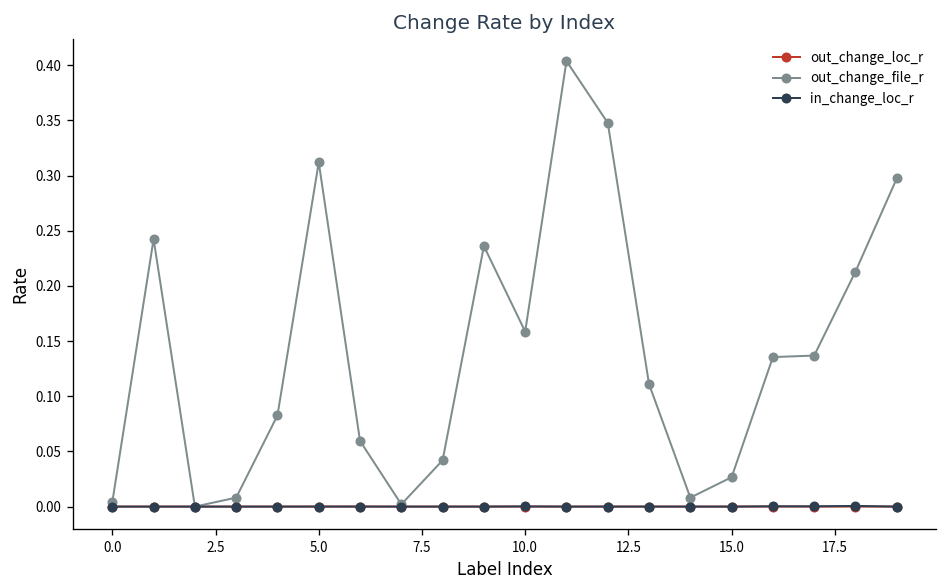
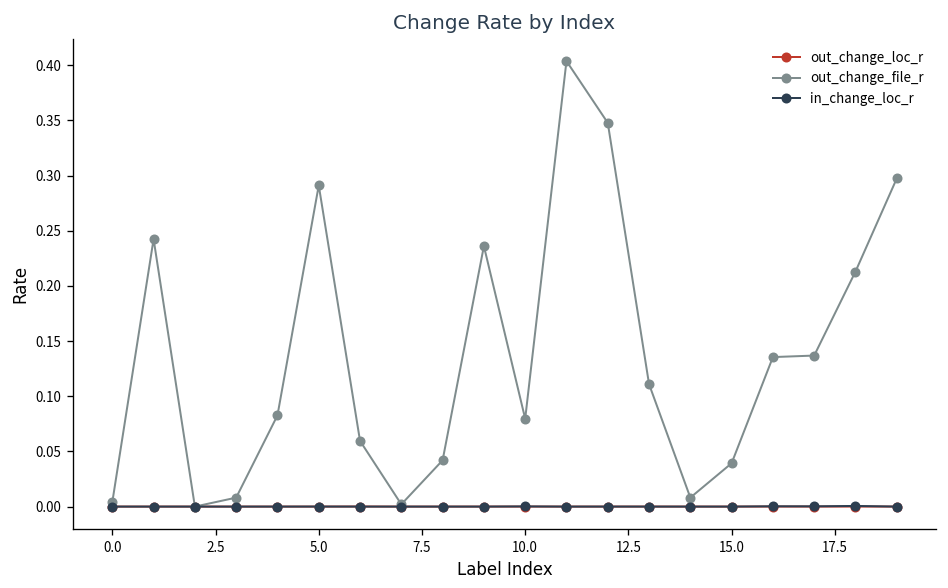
out_change_file_r, 5.0: 0.31 -> 0.29
out_change_file_r, 10.0: 0.16 -> 0.08
out_change_file_r, 15.0: 0.03 -> 0.04
